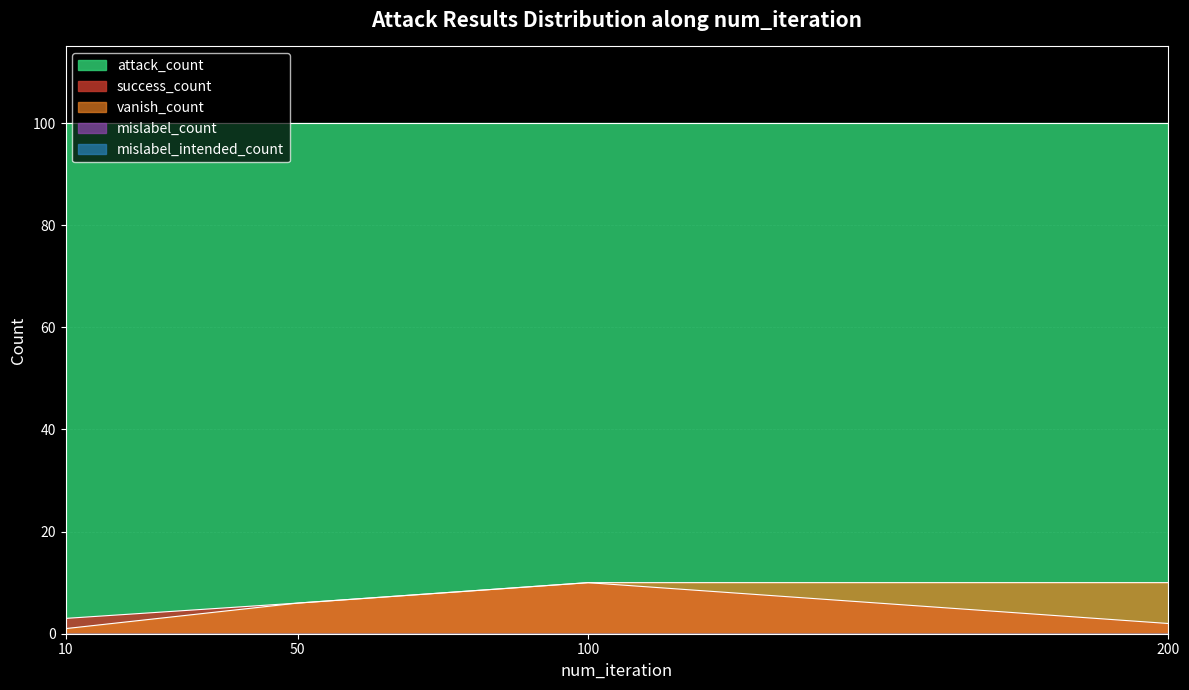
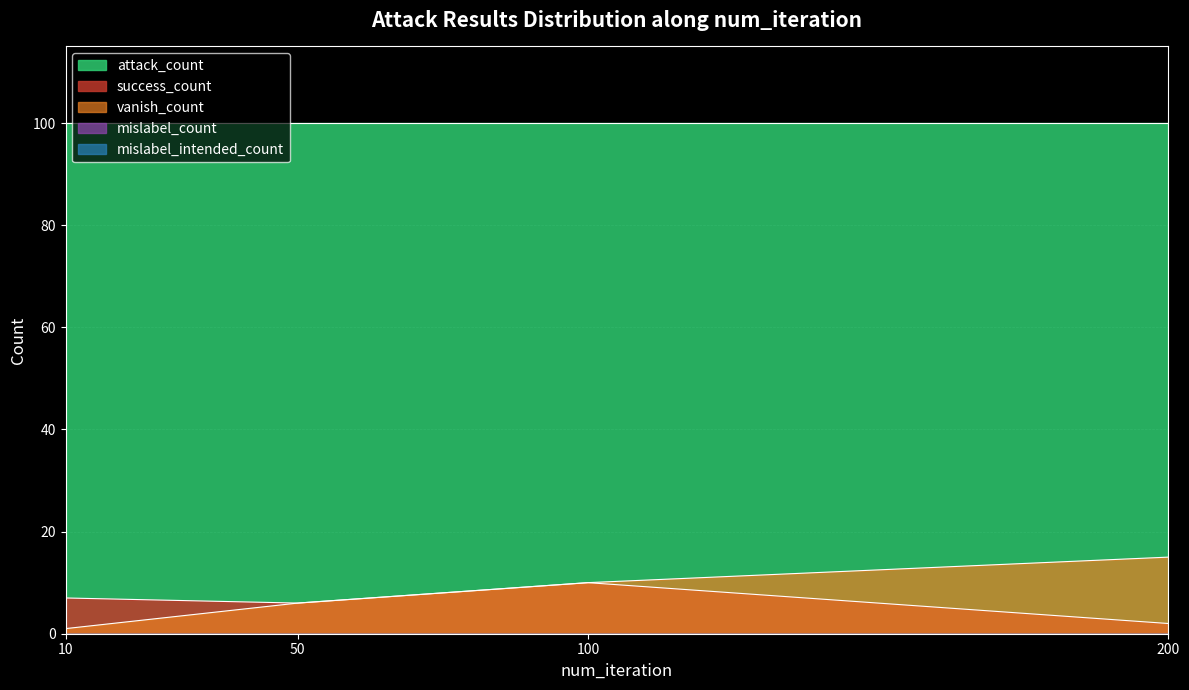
success_count, 10: 3 -> 7
vanish_count, 200: 10 -> 15
